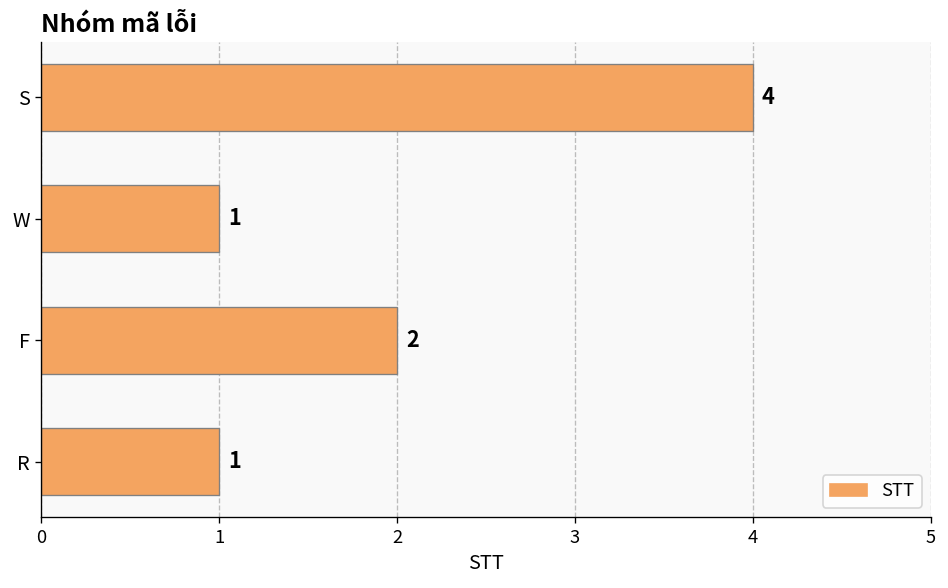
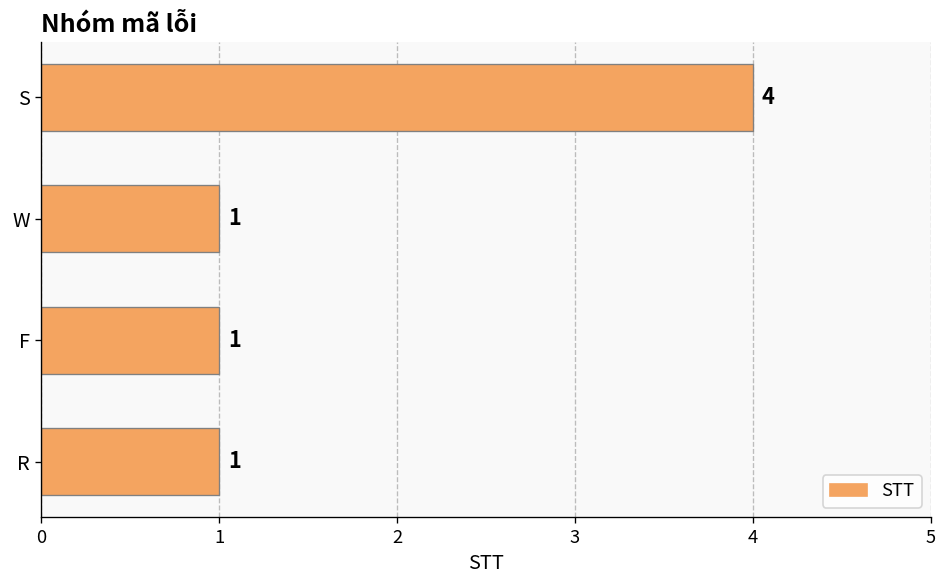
F: 2 -> 1
